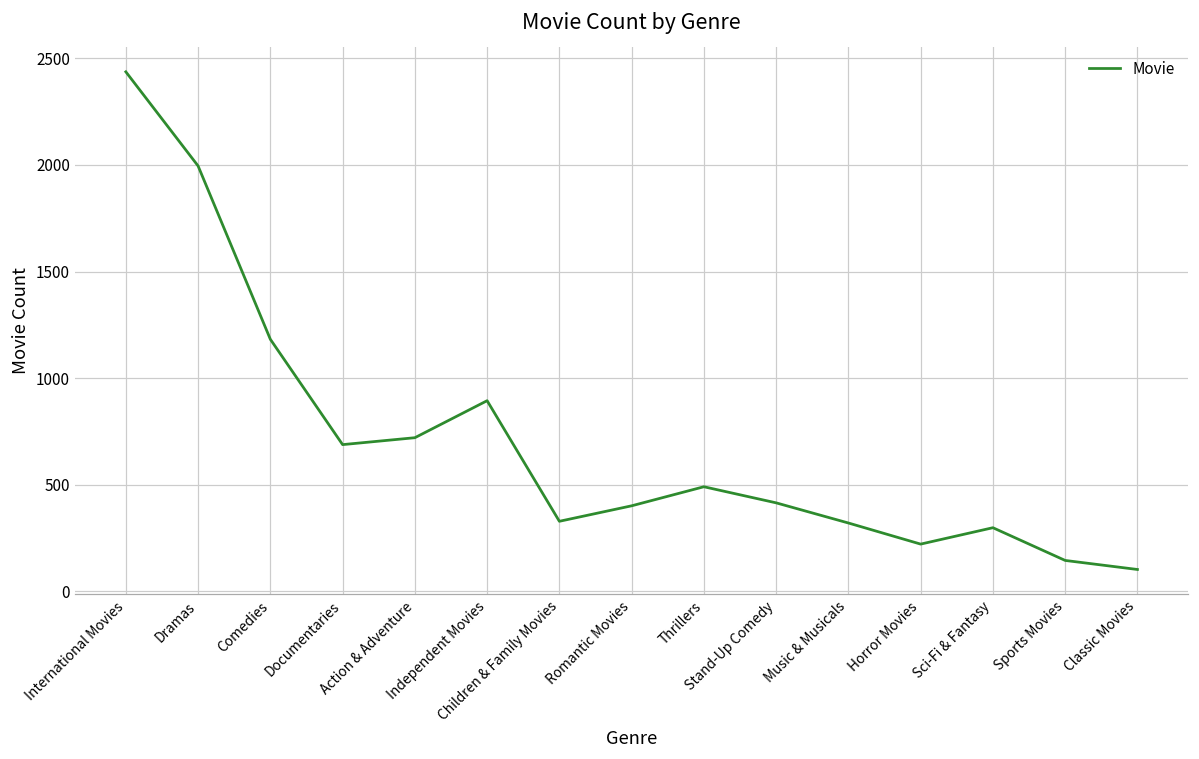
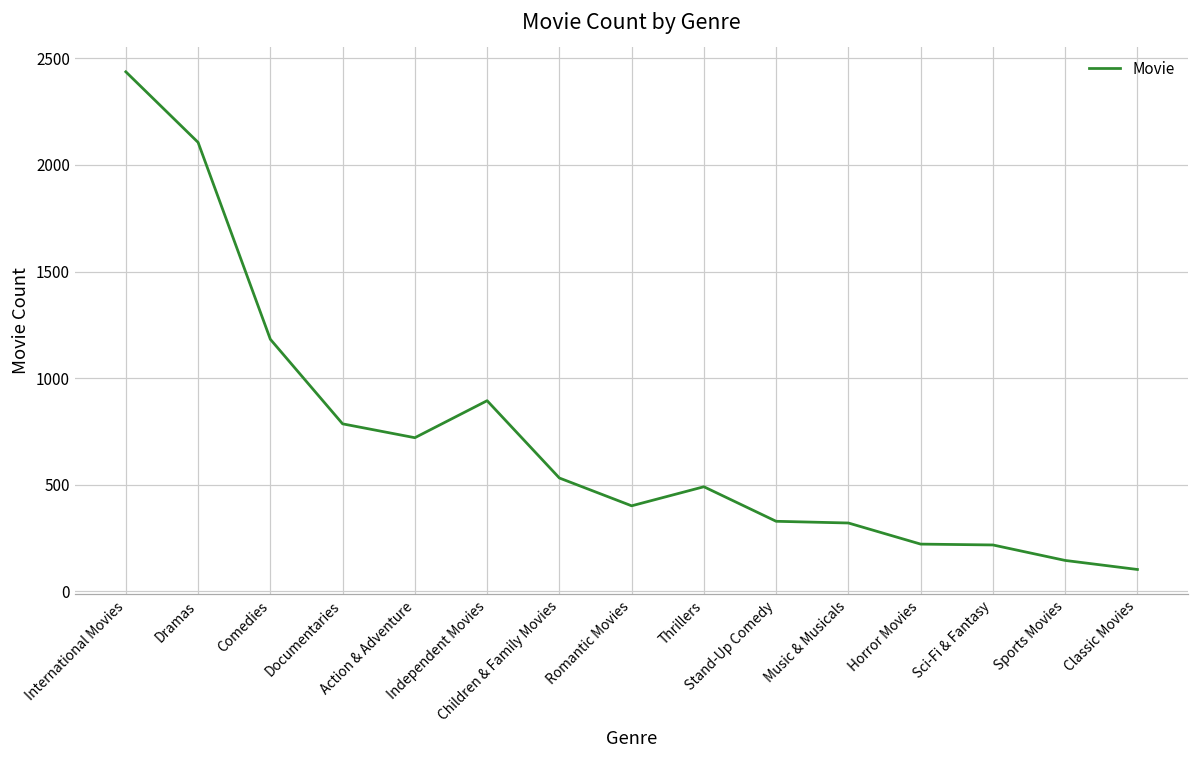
Dramas: 2000 -> 2110
Documentaries: 690 -> 790
Children & Family Movies: 330 -> 530
Stand-Up Comedy: 420 -> 330
Sci-Fi & Fantasy: 300 -> 220
